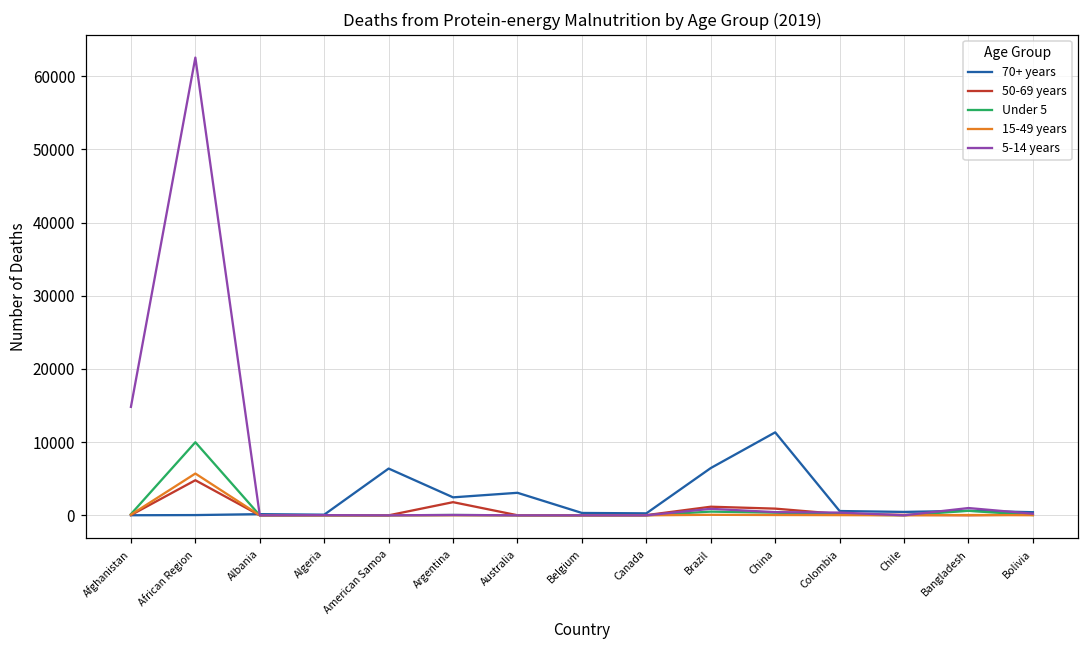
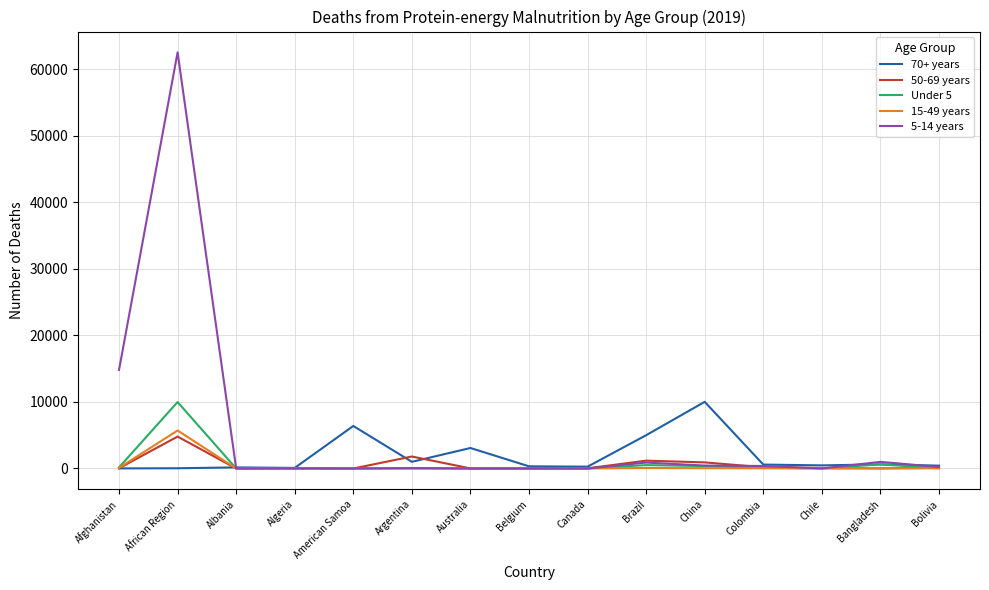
70+ years, Argentina: 2000 -> 1000
70+ years, Brazil: 6000 -> 5000
70+ years, China: 11000 -> 10000
